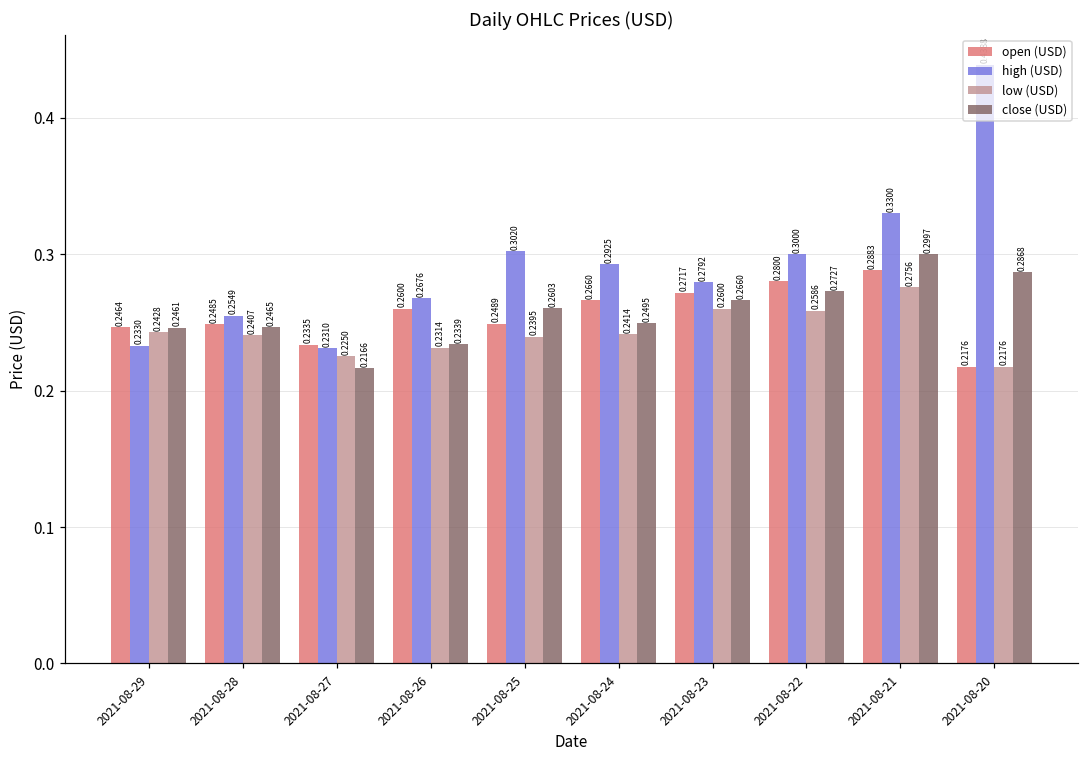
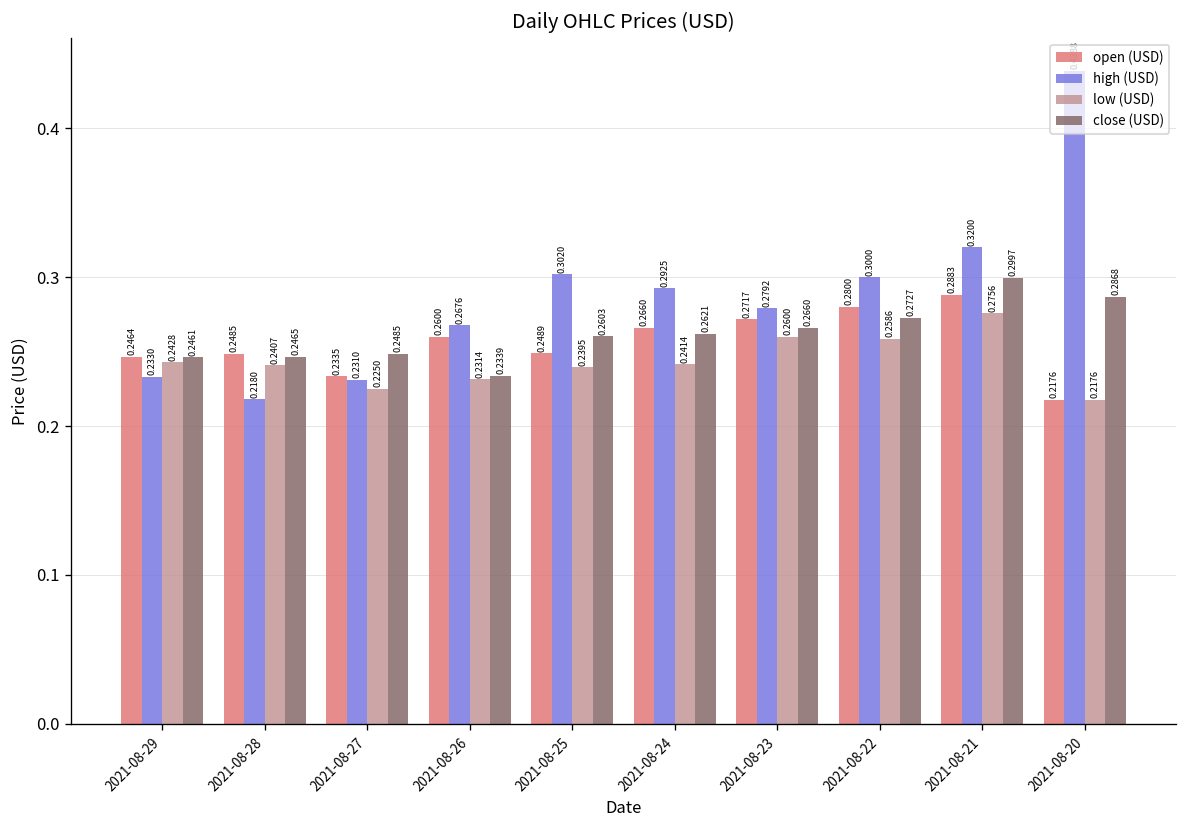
high (USD), 2021-08-28: 0.2549 -> 0.2180
close (USD), 2021-08-27: 0.2166 -> 0.2485
close (USD), 2021-08-24: 0.2495 -> 0.2621
high (USD), 2021-08-21: 0.3300 -> 0.3200
